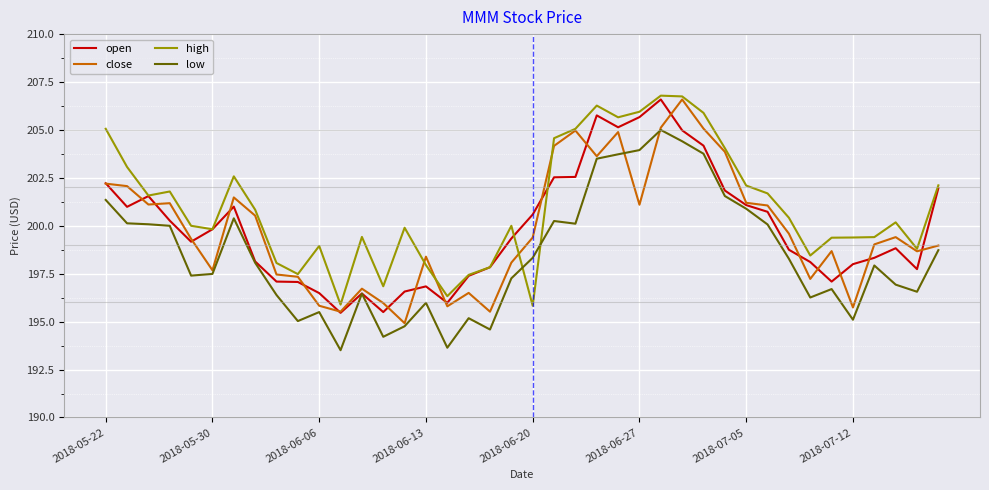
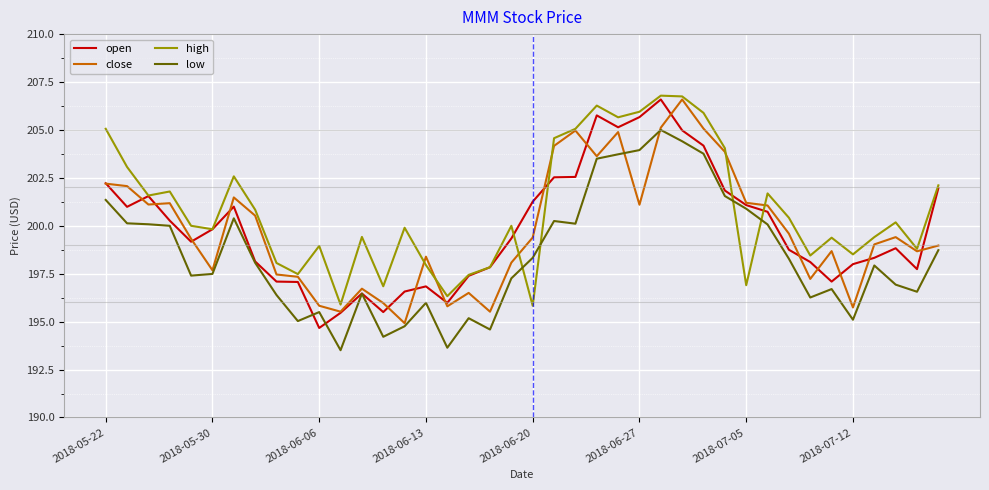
open, 2018-06-06: 196.5 -> 194.7
open, 2018-06-20: 200.6 -> 201.3
high, 2018-07-05: 202.1 -> 196.9
high, 2018-07-12: 199.4 -> 198.5
